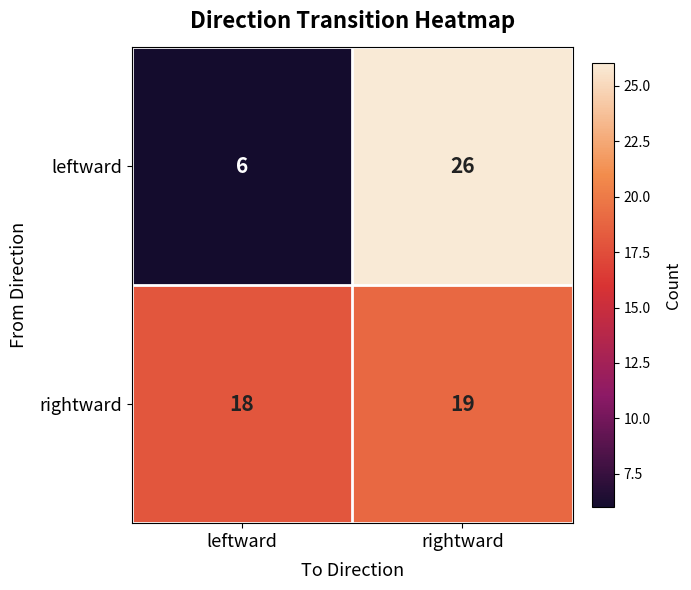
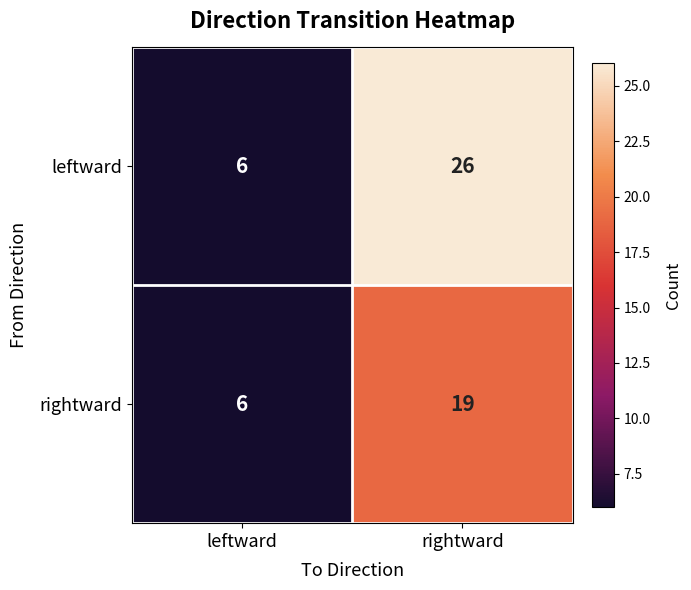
rightward, leftward: 18 -> 6
